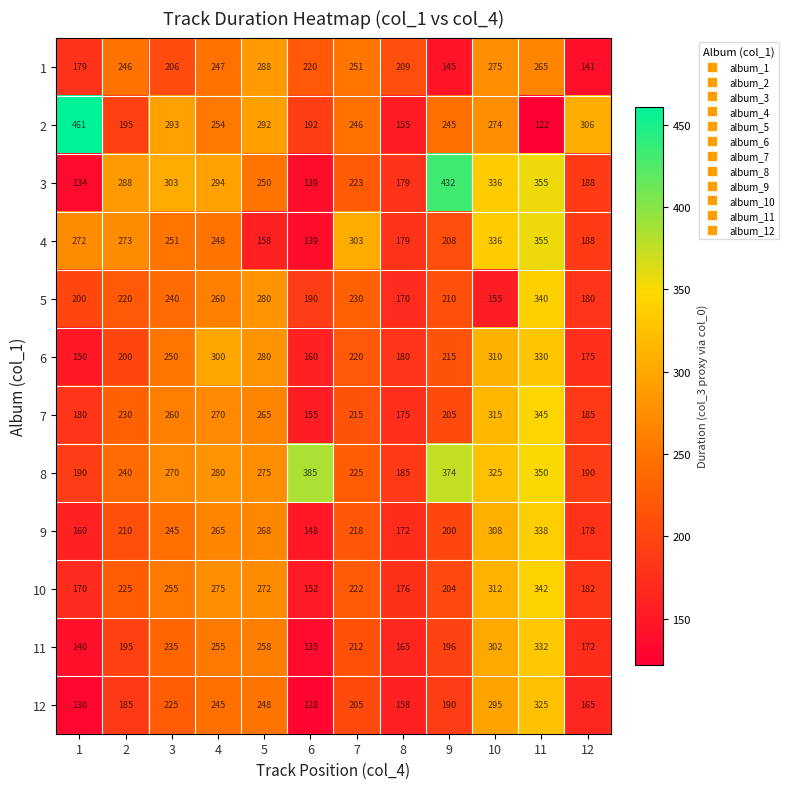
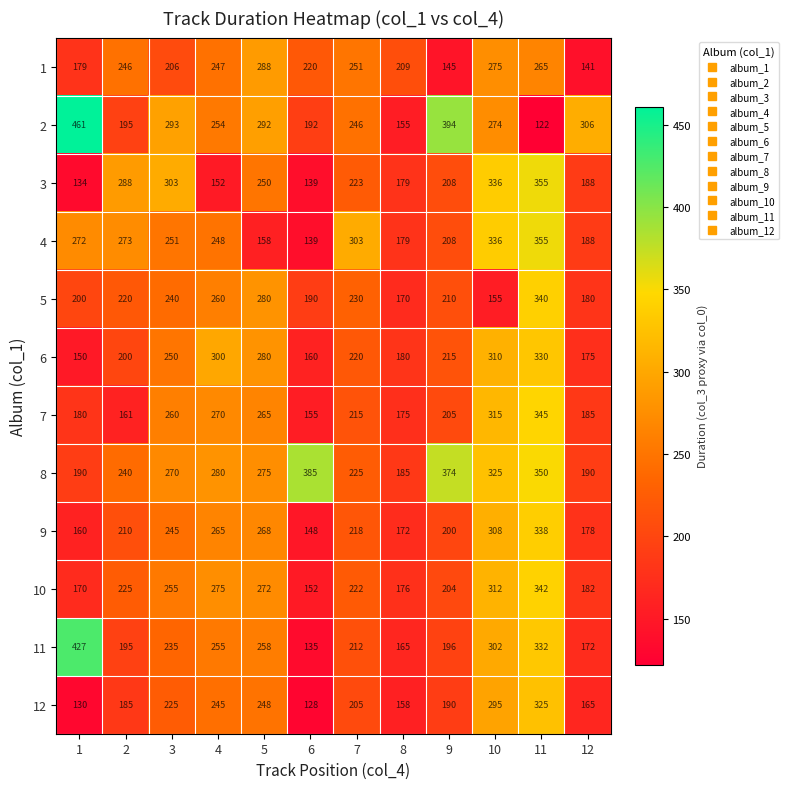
2, 9: 245 -> 394
3, 4: 294 -> 152
3, 9: 432 -> 208
7, 2: 230 -> 161
11, 1: 140 -> 427
